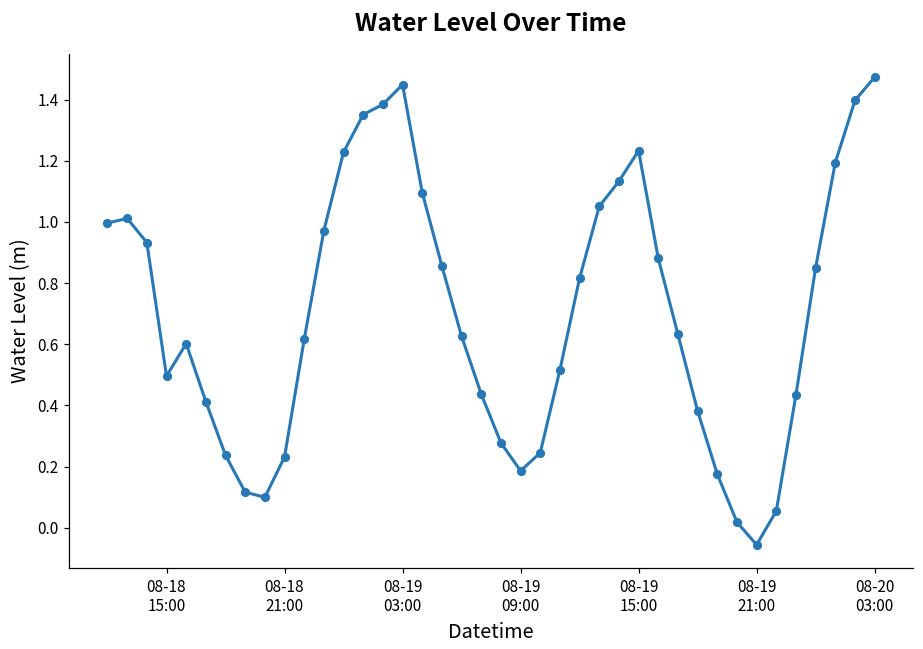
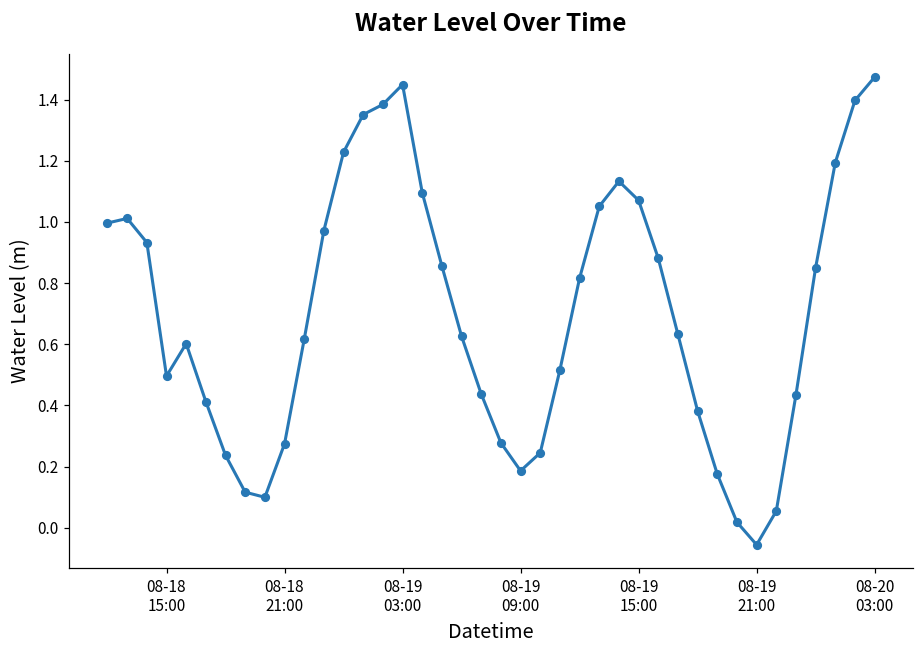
08-18 21:00: 0.23 -> 0.27
08-19 15:00: 1.23 -> 1.07
